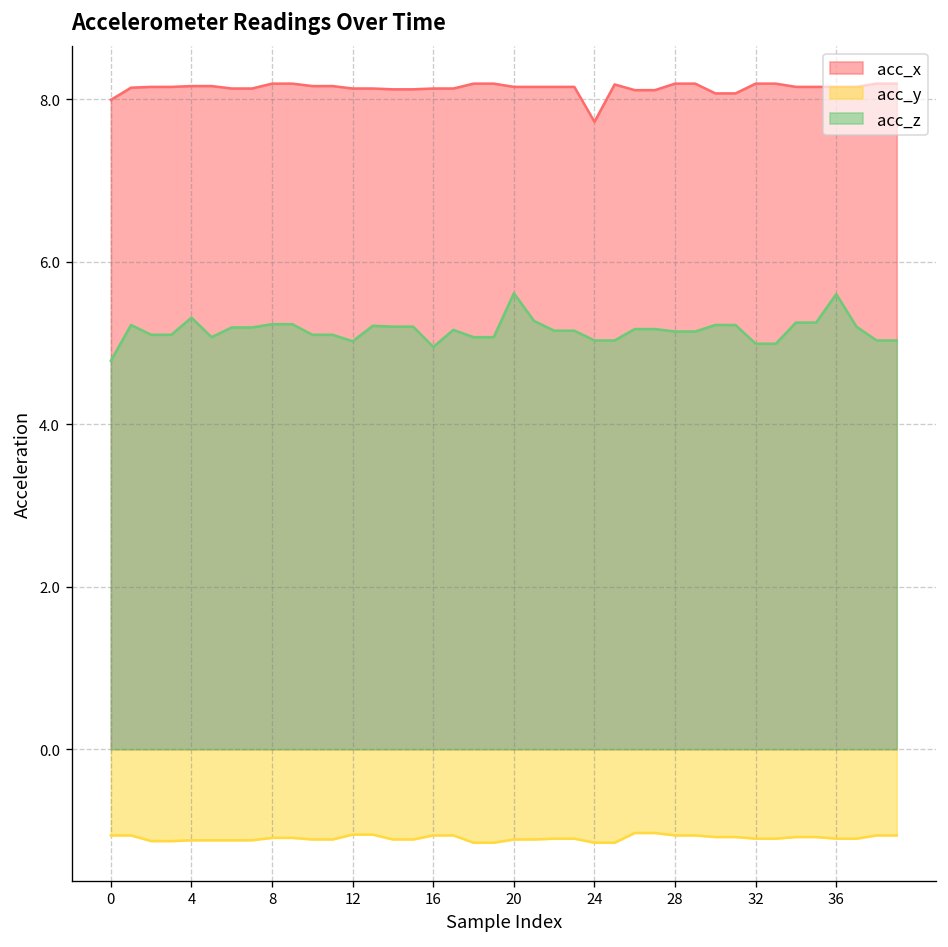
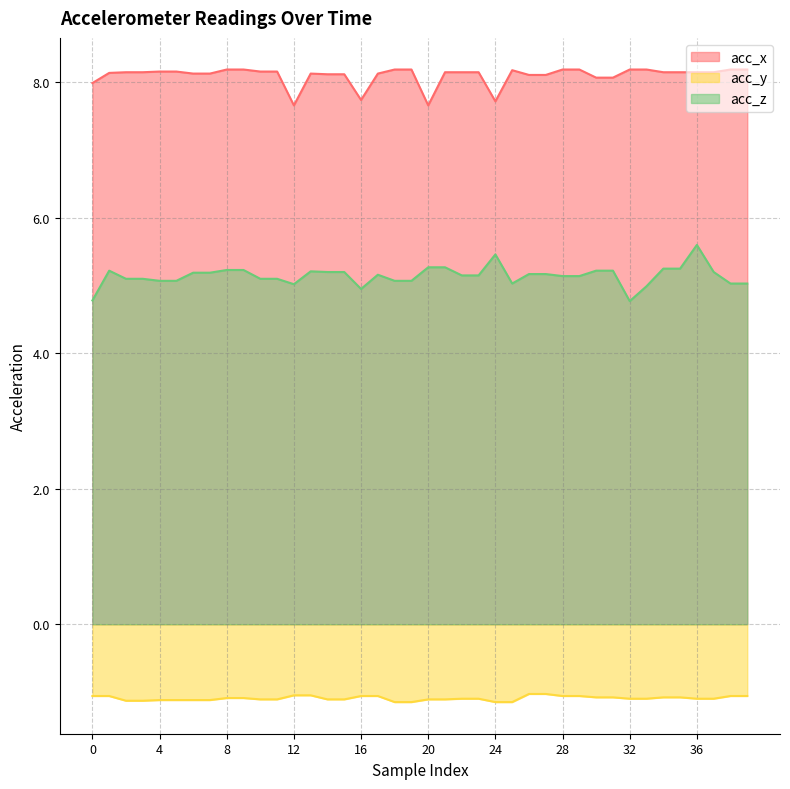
acc_z, 4: 5.3 -> 5.1
acc_x, 12: 8.1 -> 7.7
acc_x, 16: 8.1 -> 7.7
acc_x, 20: 8.2 -> 7.7
acc_z, 20: 5.6 -> 5.3
acc_z, 24: 5.0 -> 5.5
acc_z, 32: 5.0 -> 4.8
